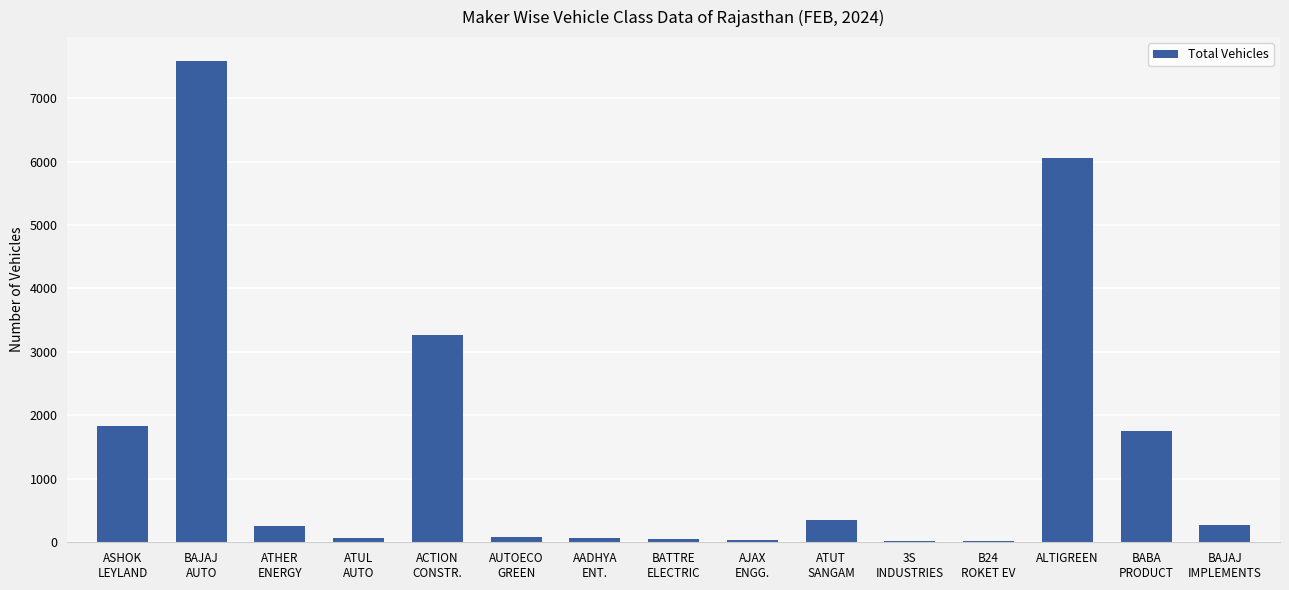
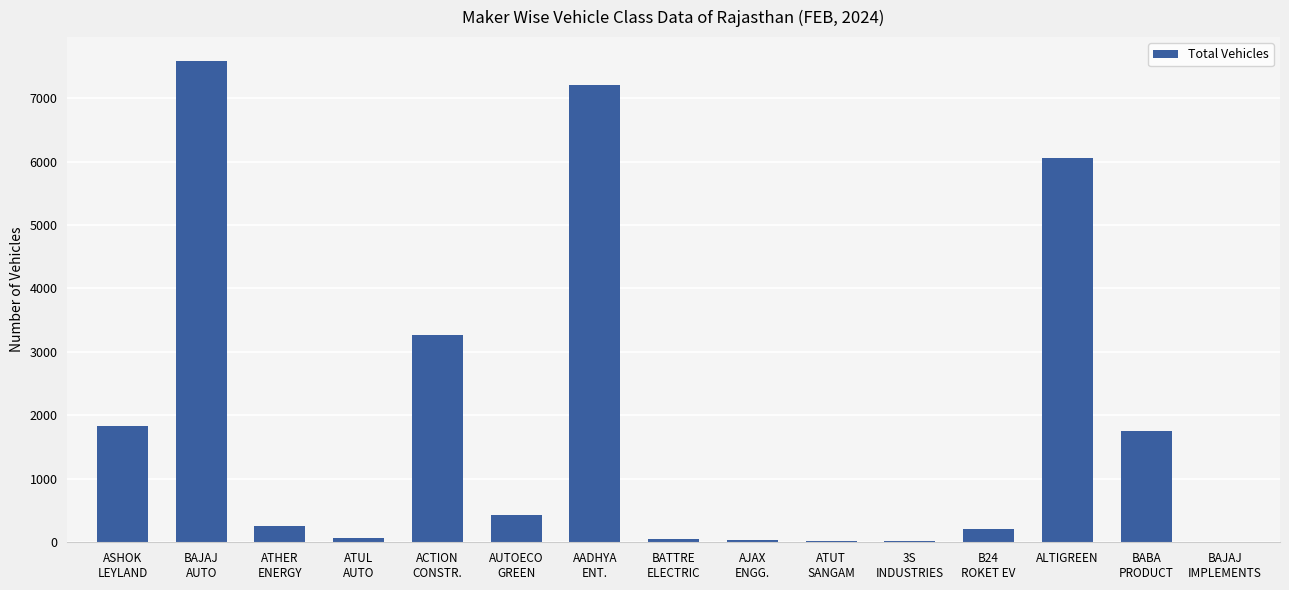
AUTOECO GREEN: 100 -> 400
AADHYA ENT.: 100 -> 7200
ATUT SANGAM: 300 -> 0
B24 ROKET EV: 0 -> 200
BAJAJ IMPLEMENTS: 300 -> 0
